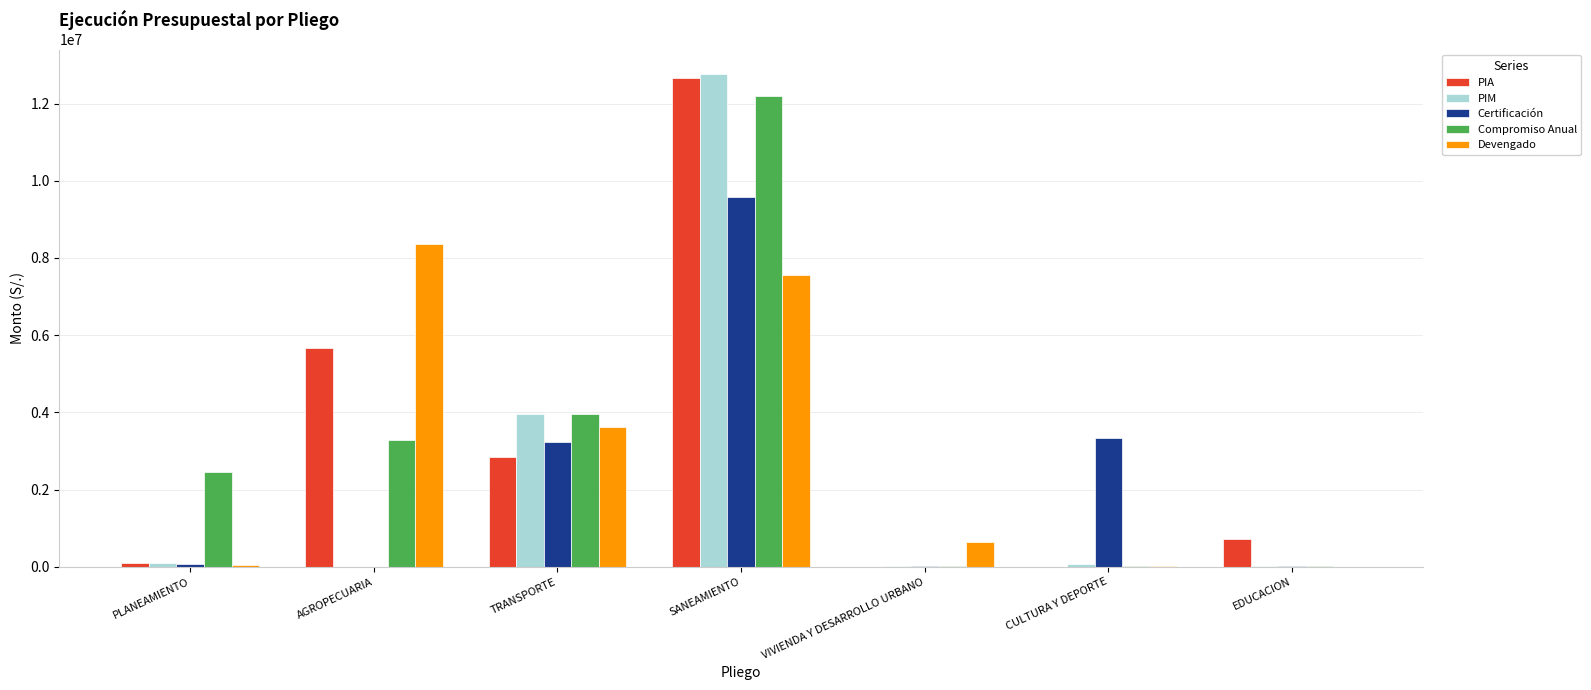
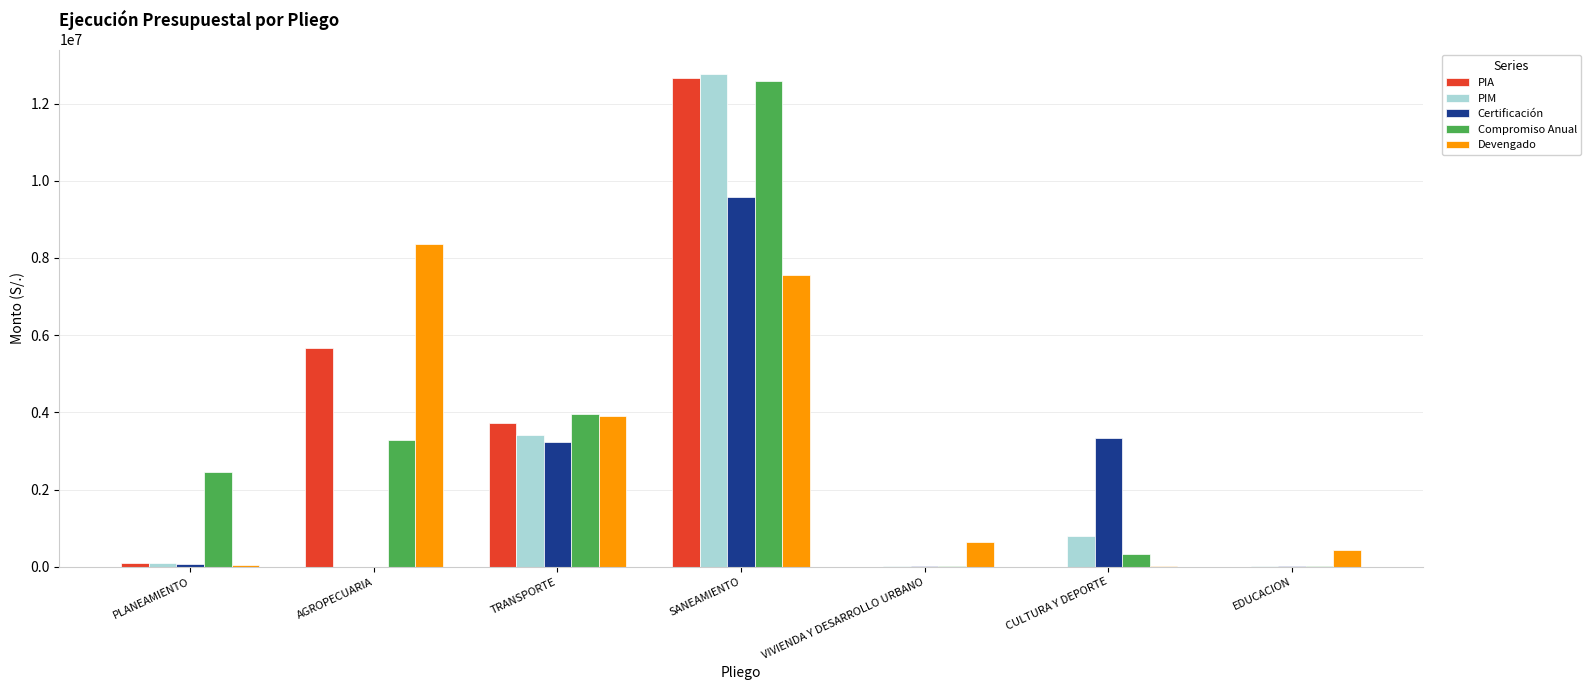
PIA, TRANSPORTE: 2800000 -> 3700000
PIM, TRANSPORTE: 4000000 -> 3400000
Devengado, TRANSPORTE: 3600000 -> 3900000
Compromiso Anual, SANEAMIENTO: 12200000 -> 12600000
PIM, CULTURA Y DEPORTE: 100000 -> 800000
Compromiso Anual, CULTURA Y DEPORTE: 0 -> 300000
PIA, EDUCACION: 700000 -> 0
Devengado, EDUCACION: 0 -> 400000
